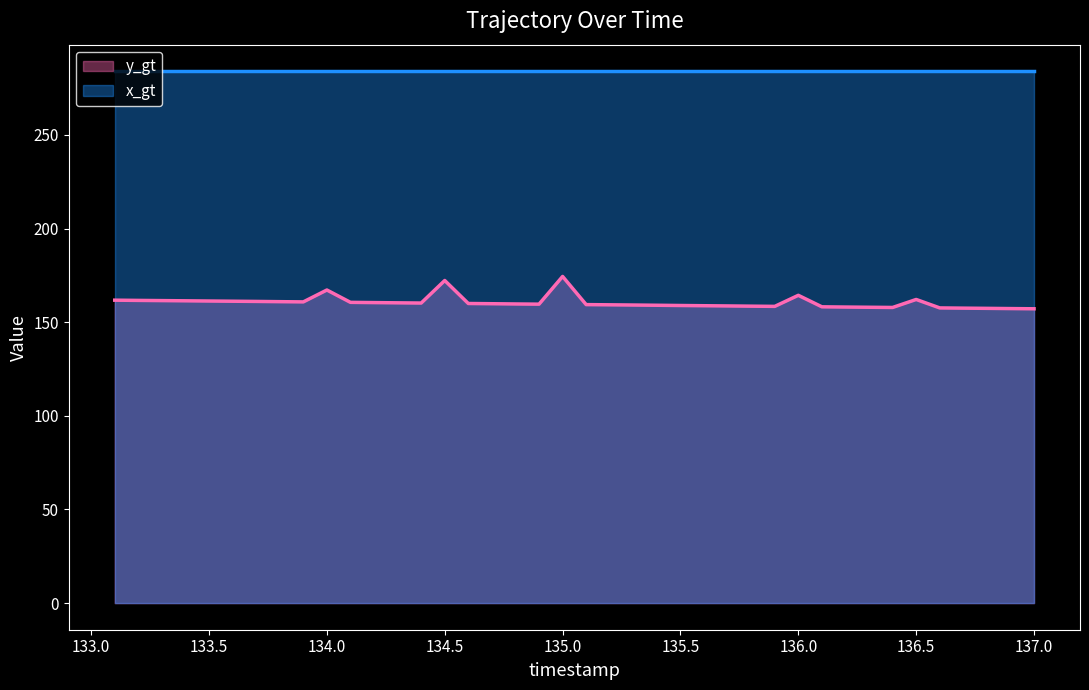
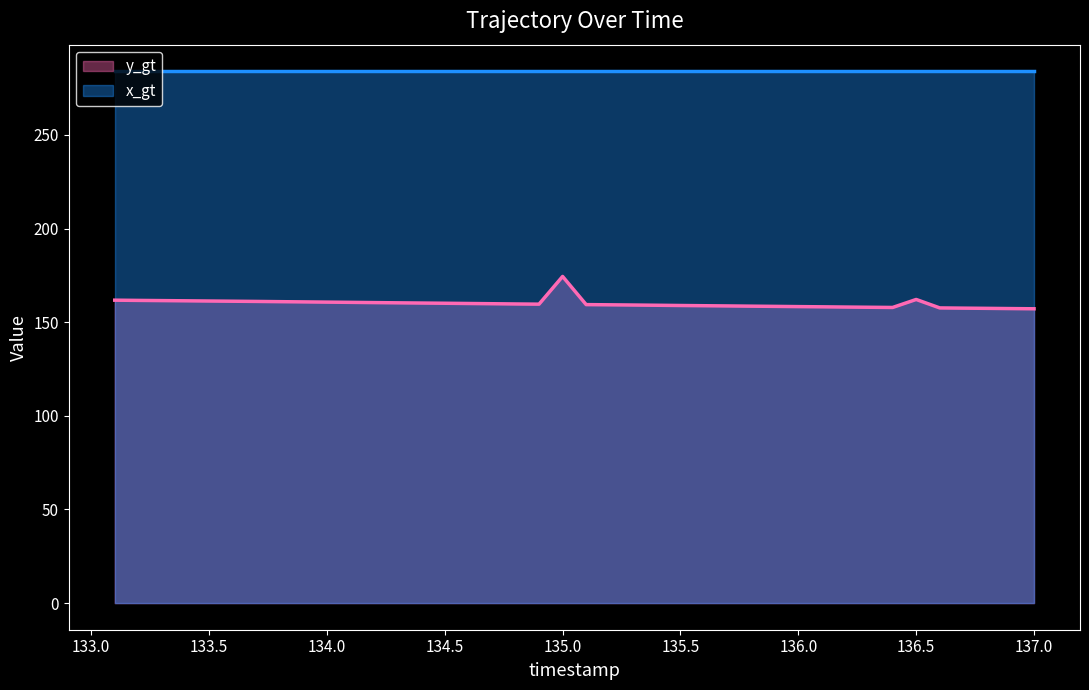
y_gt, 134.0: 167 -> 161
y_gt, 134.5: 172 -> 160
y_gt, 136.0: 164 -> 158
